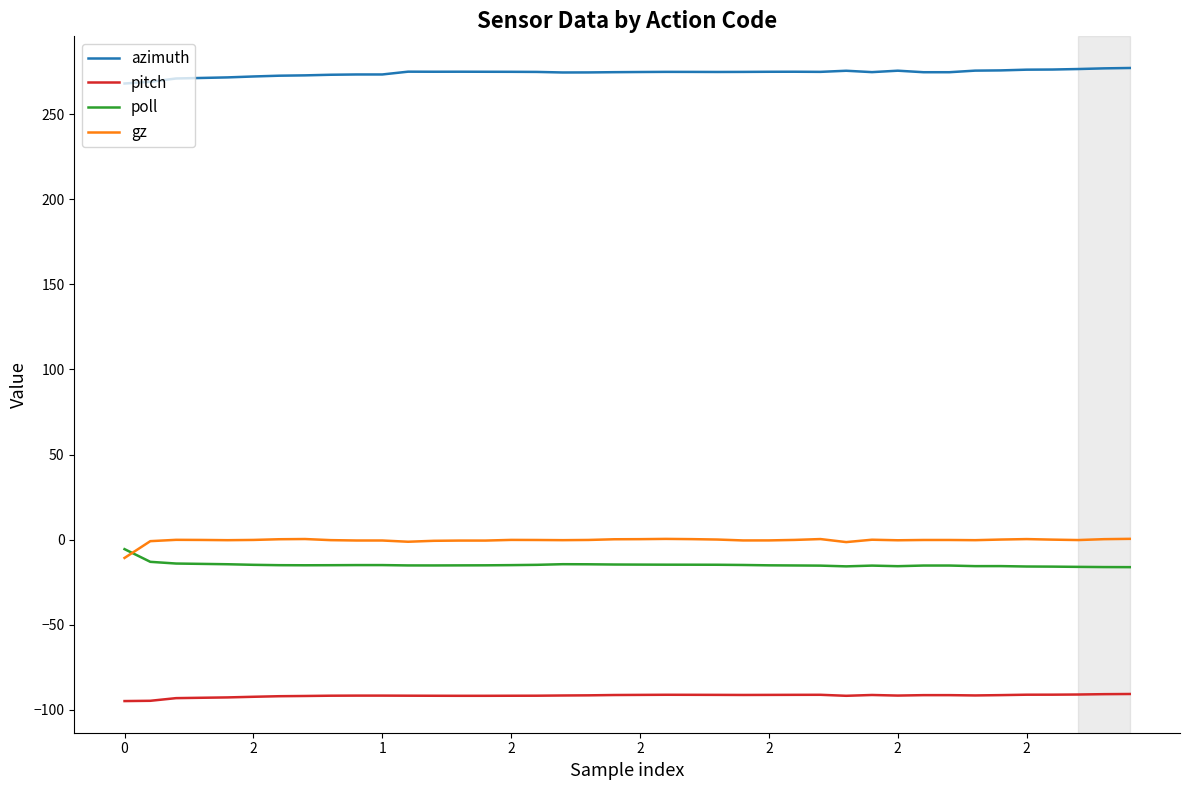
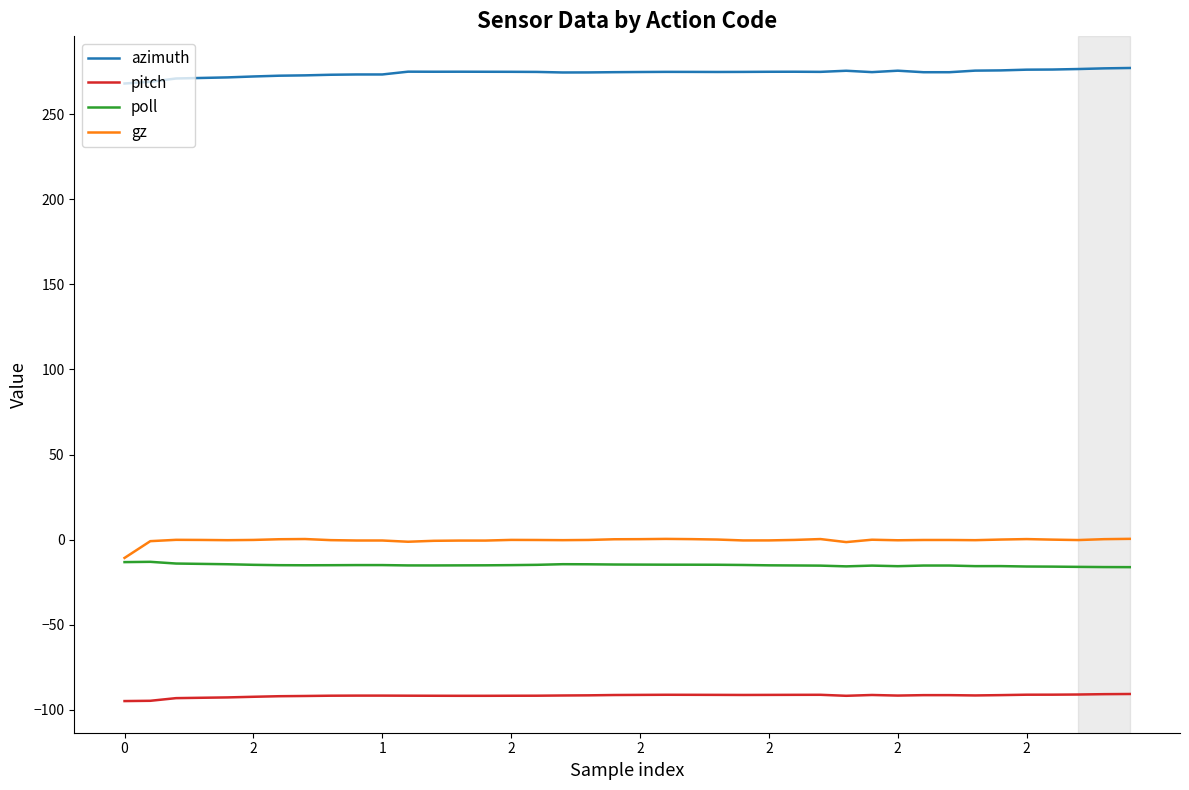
poll, 0: -6 -> -13
